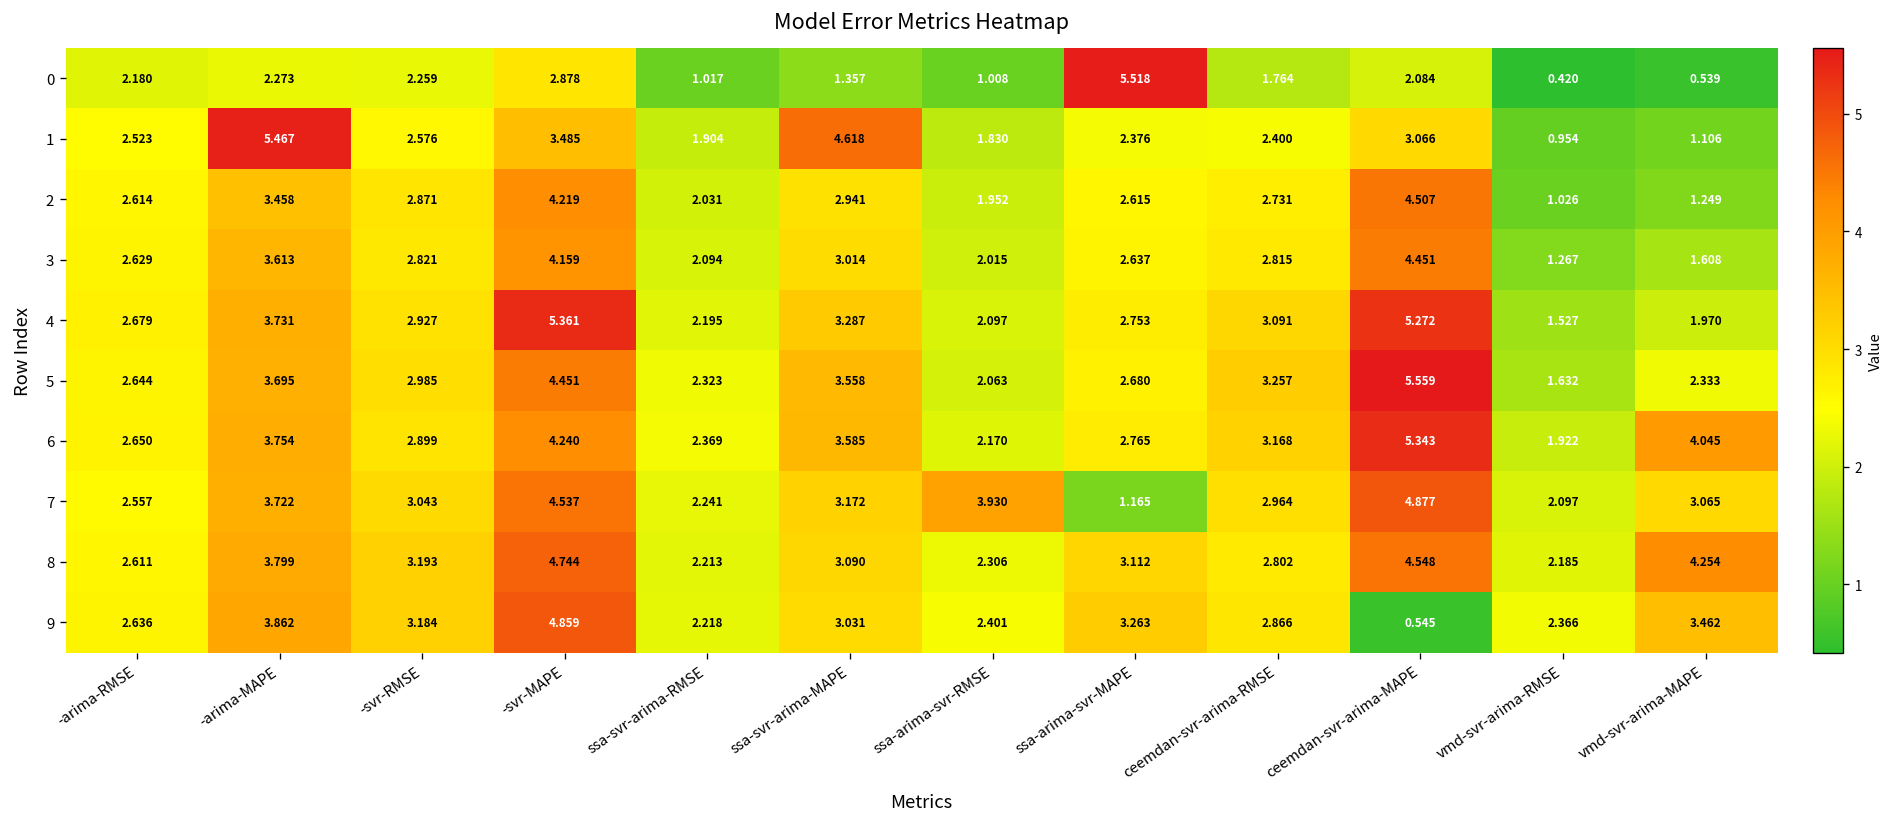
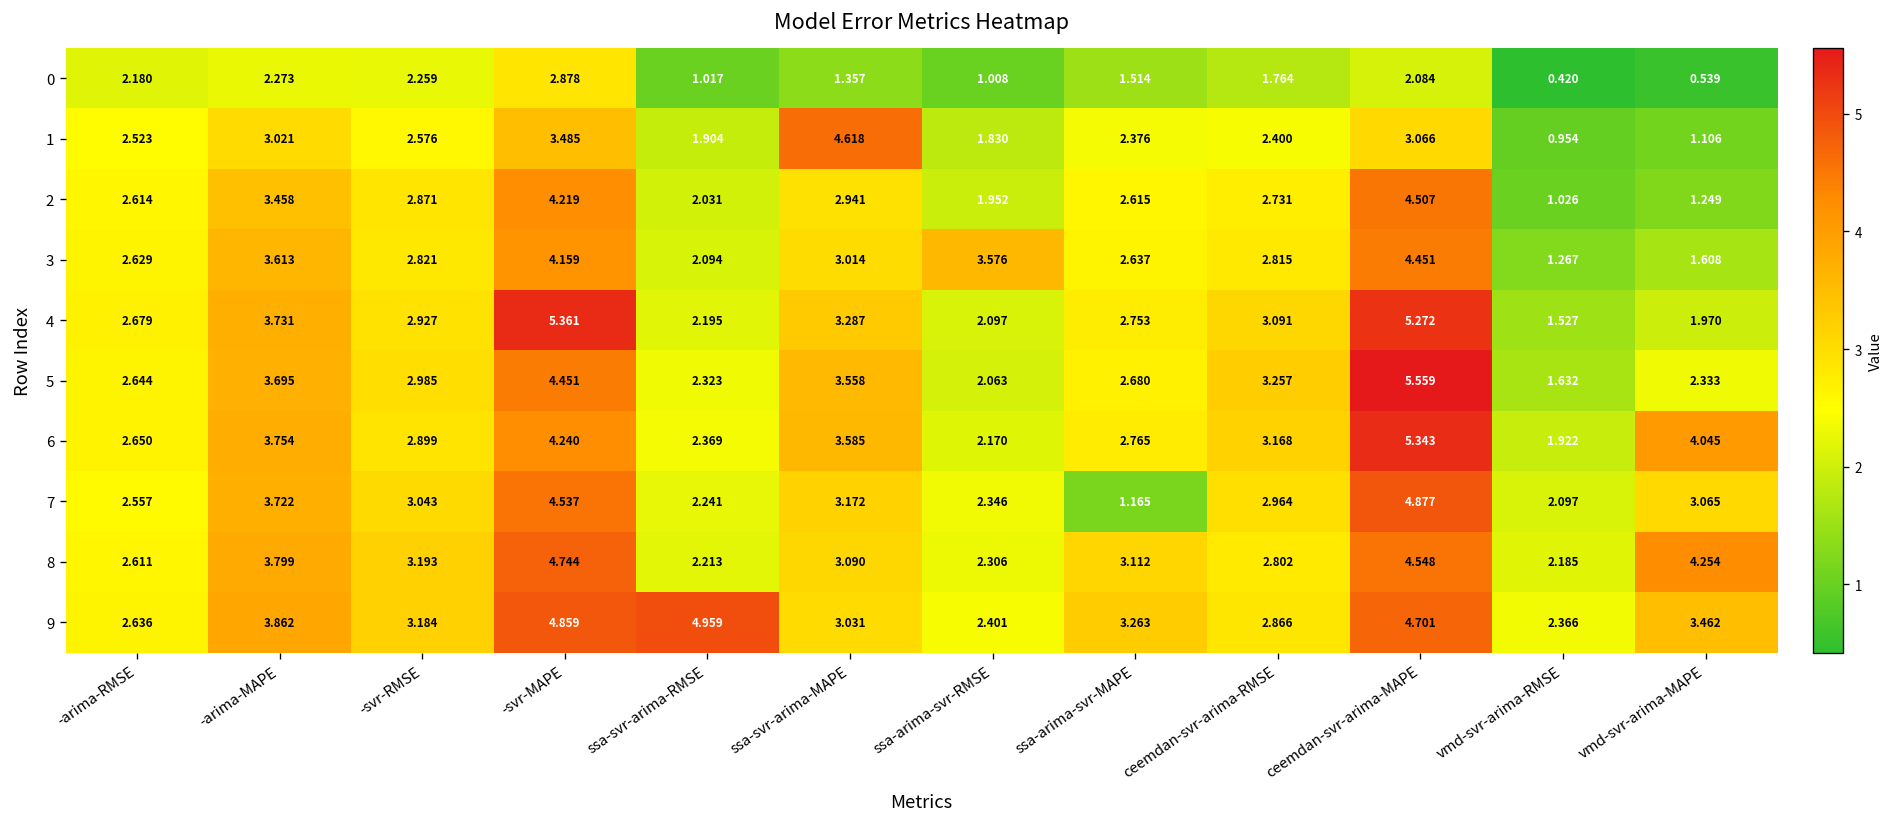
0, ssa-arima-svr-MAPE: 5.518 -> 1.514
1, -arima-MAPE: 5.467 -> 3.021
3, ssa-arima-svr-RMSE: 2.015 -> 3.576
7, ssa-arima-svr-RMSE: 3.930 -> 2.346
9, ssa-svr-arima-RMSE: 2.218 -> 4.959
9, ceemdan-svr-arima-MAPE: 0.545 -> 4.701
